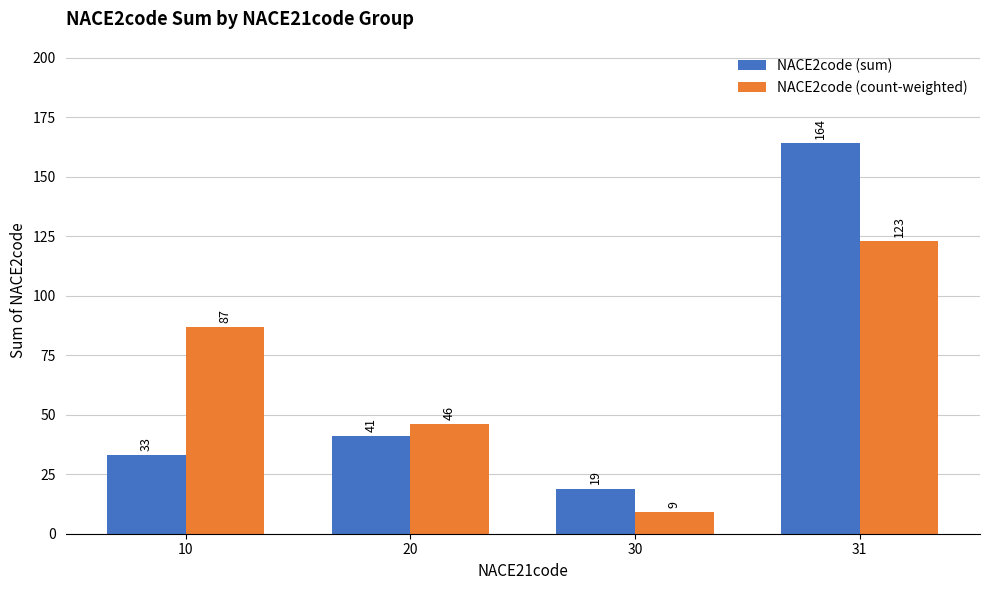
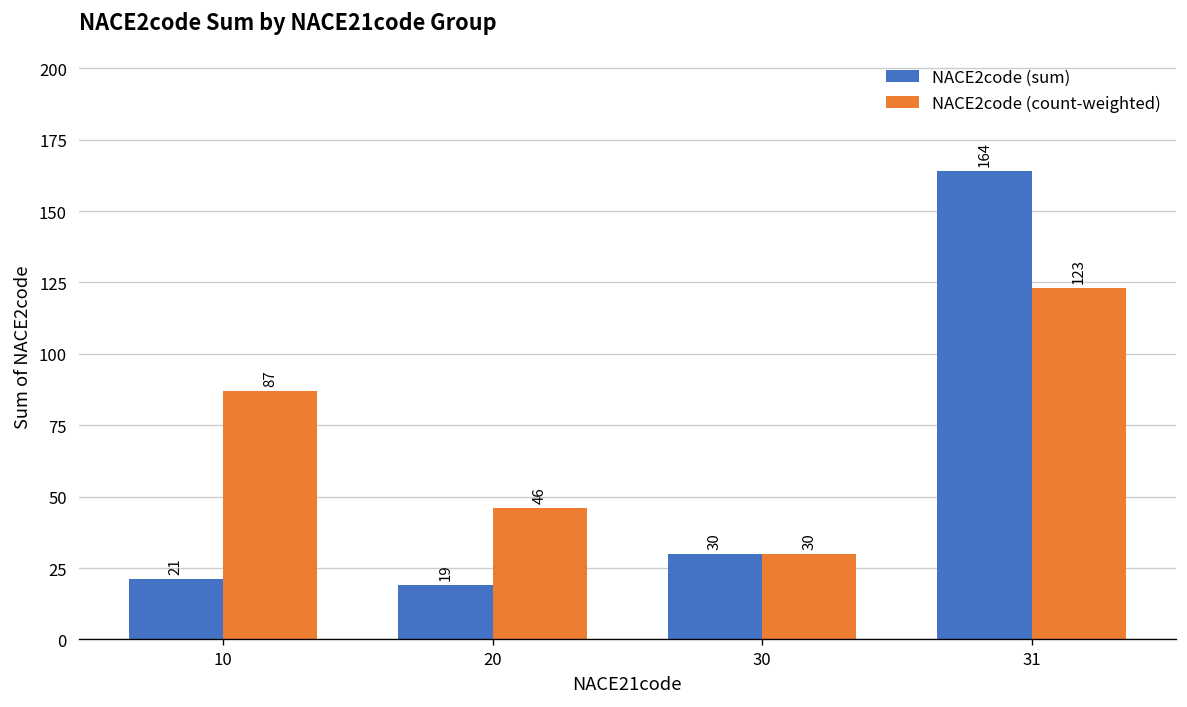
NACE2code (sum), 10: 33 -> 21
NACE2code (sum), 20: 41 -> 19
NACE2code (sum), 30: 19 -> 30
NACE2code (count-weighted), 30: 9 -> 30
